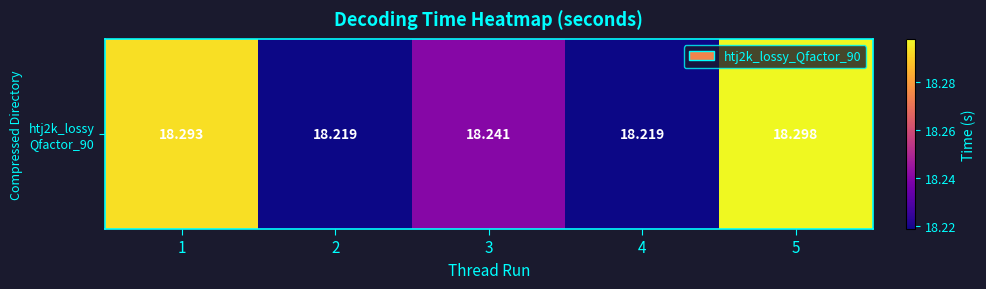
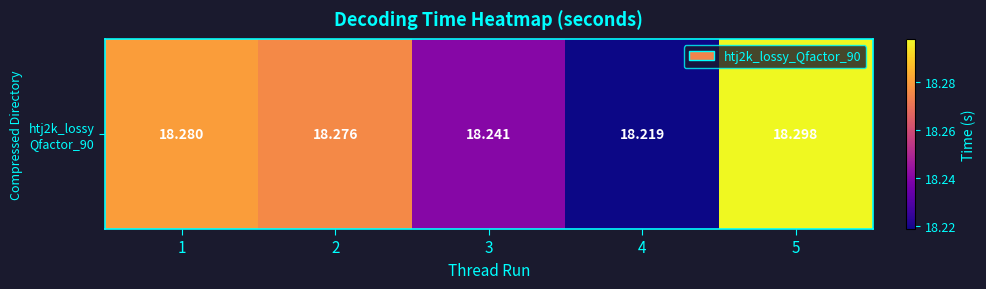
htj2k_lossy Qfactor_90, 1: 18.293 -> 18.280
htj2k_lossy Qfactor_90, 2: 18.219 -> 18.276
